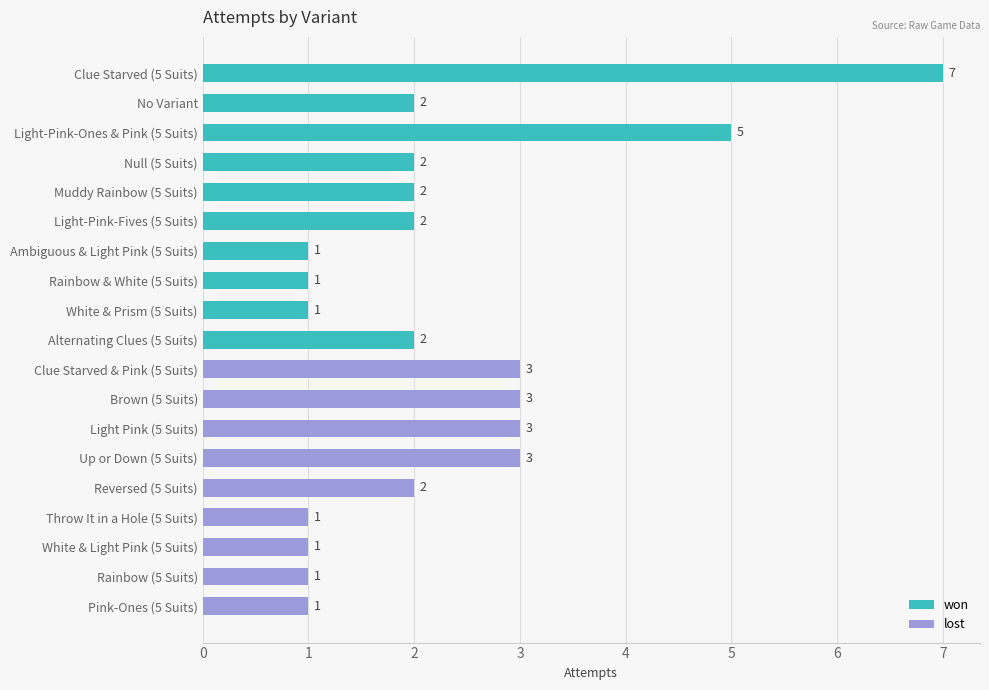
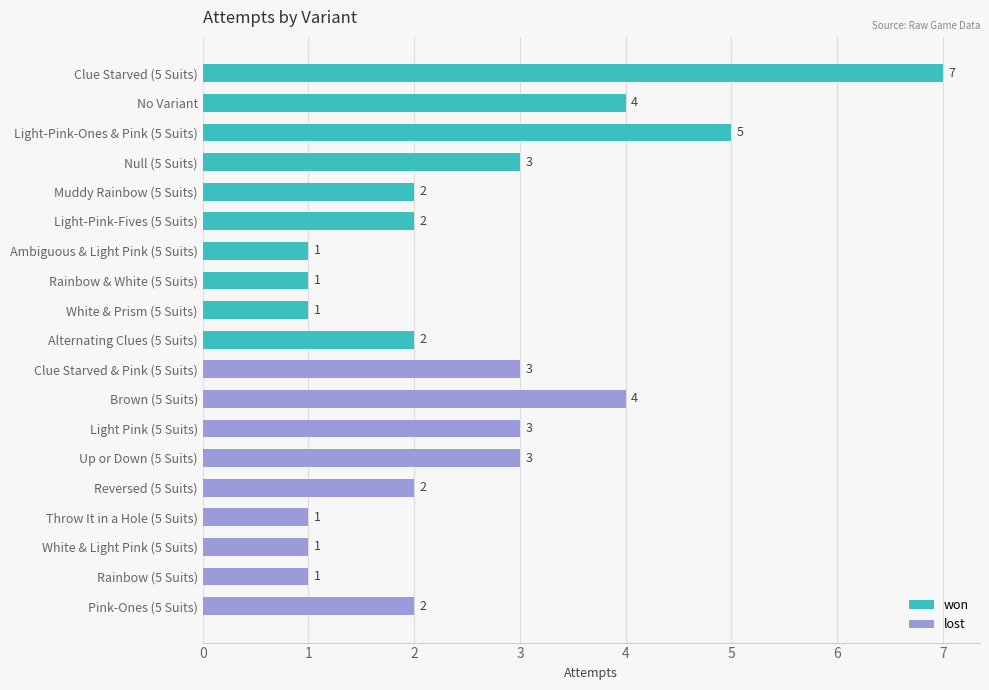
won, No Variant: 2 -> 4
won, Null (5 Suits): 2 -> 3
lost, Brown (5 Suits): 3 -> 4
lost, Pink-Ones (5 Suits): 1 -> 2
